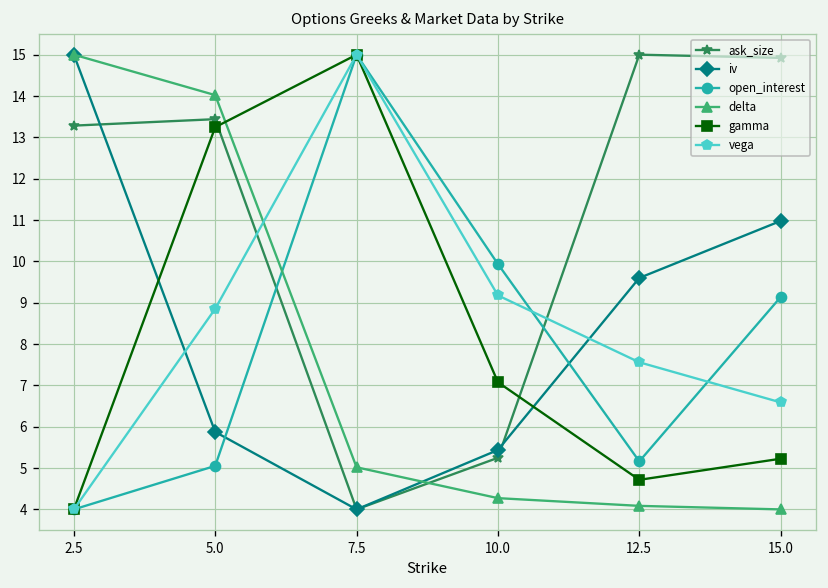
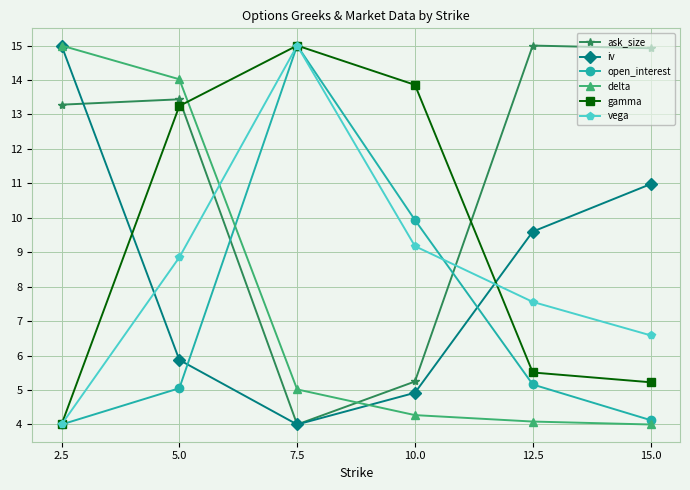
iv, 10.0: 5.4 -> 4.9
gamma, 10.0: 7.1 -> 13.9
gamma, 12.5: 4.7 -> 5.5
open_interest, 15.0: 9.1 -> 4.1
